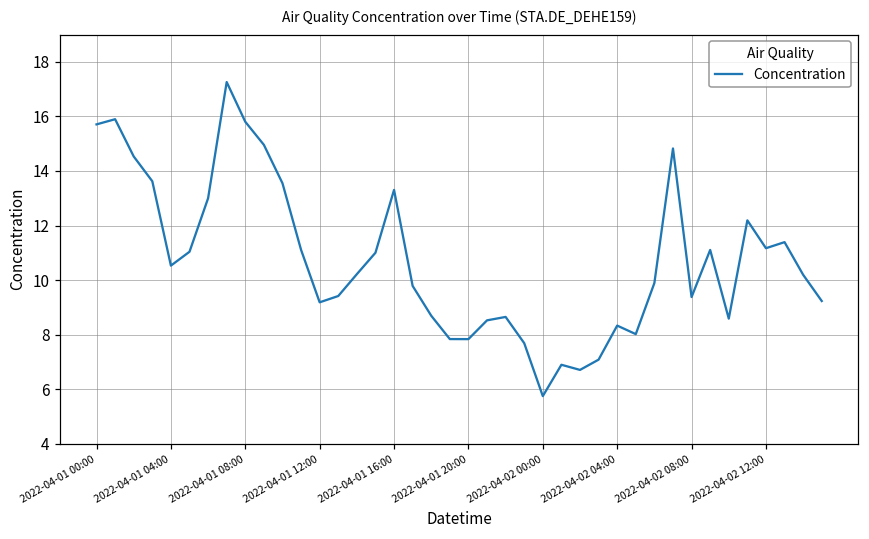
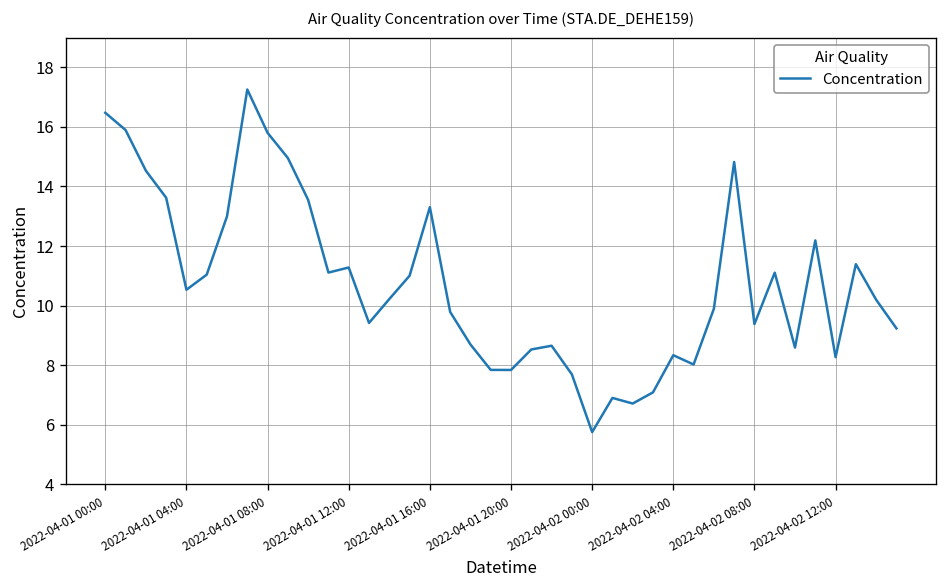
2022-04-01 00:00: 15.7 -> 16.5
2022-04-01 12:00: 9.2 -> 11.3
2022-04-02 12:00: 11.2 -> 8.3
